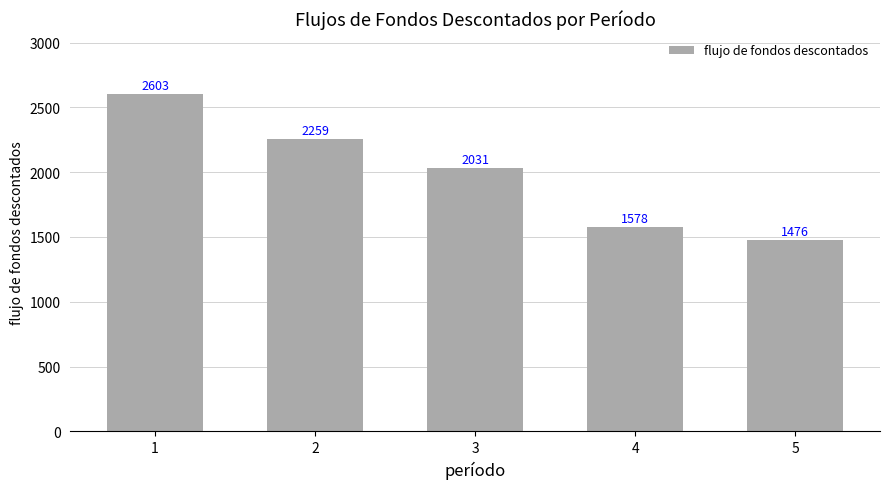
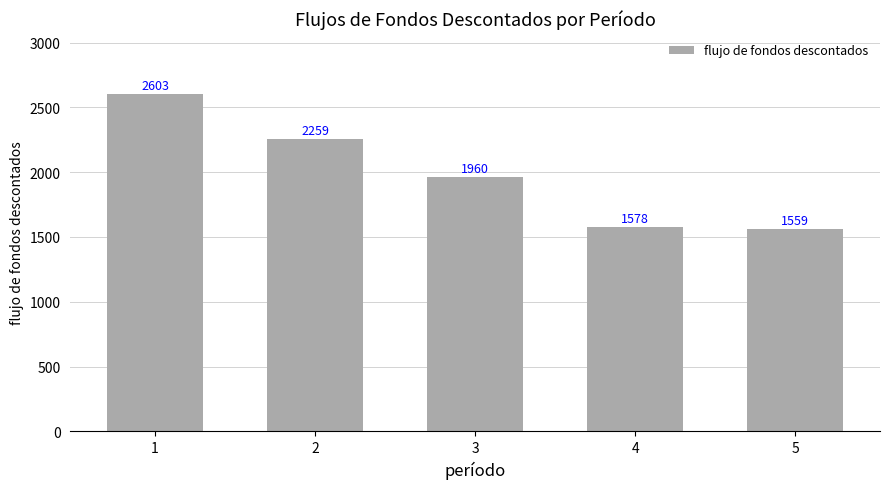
3: 2031 -> 1960
5: 1476 -> 1559
